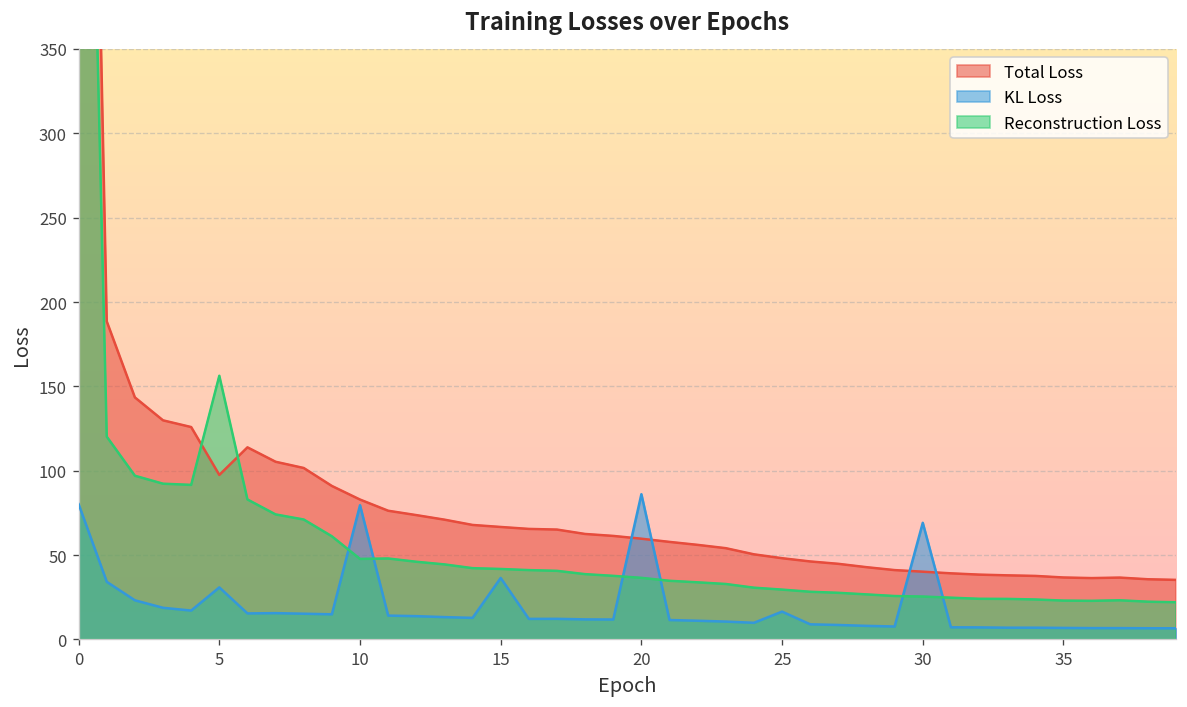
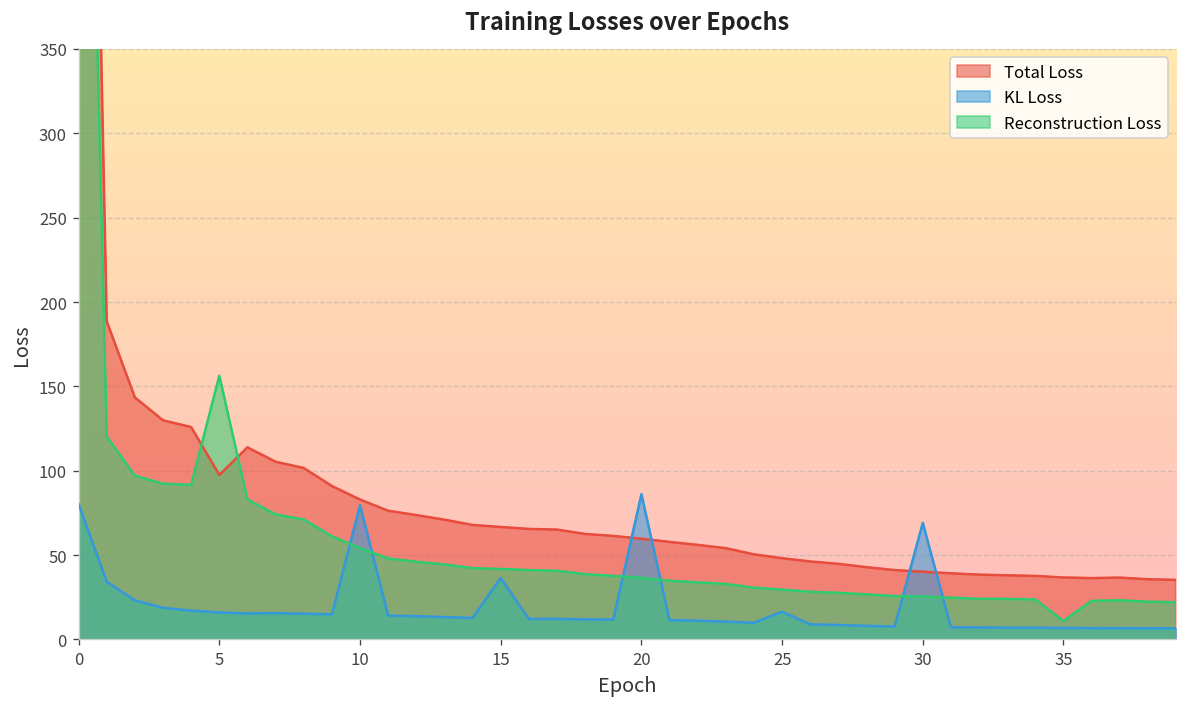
KL Loss, 5: 31 -> 16
Reconstruction Loss, 10: 48 -> 54
Reconstruction Loss, 35: 23 -> 11
